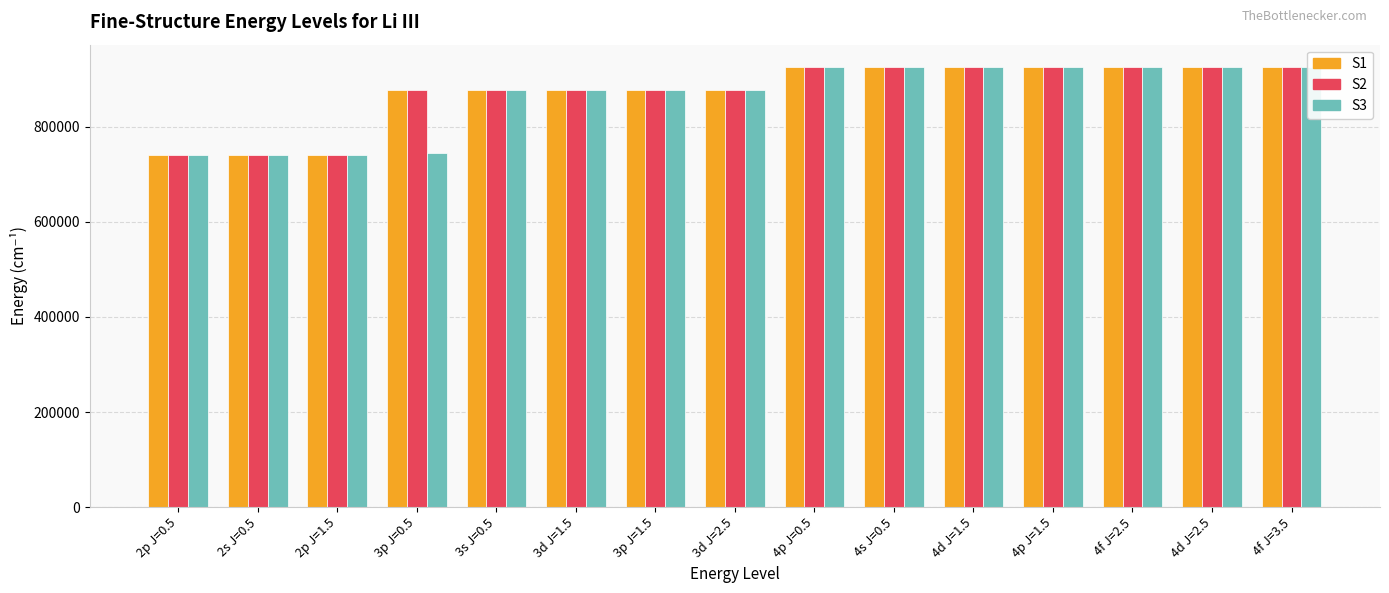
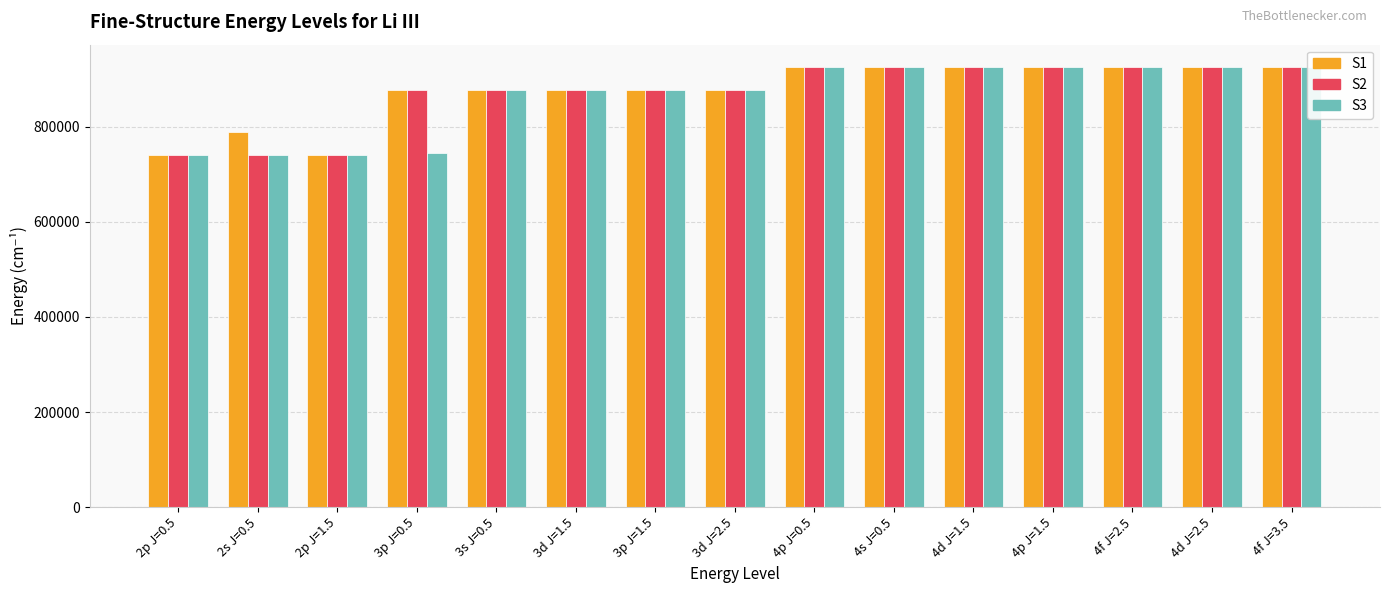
S1, 2s J=0.5: 740000 -> 790000
